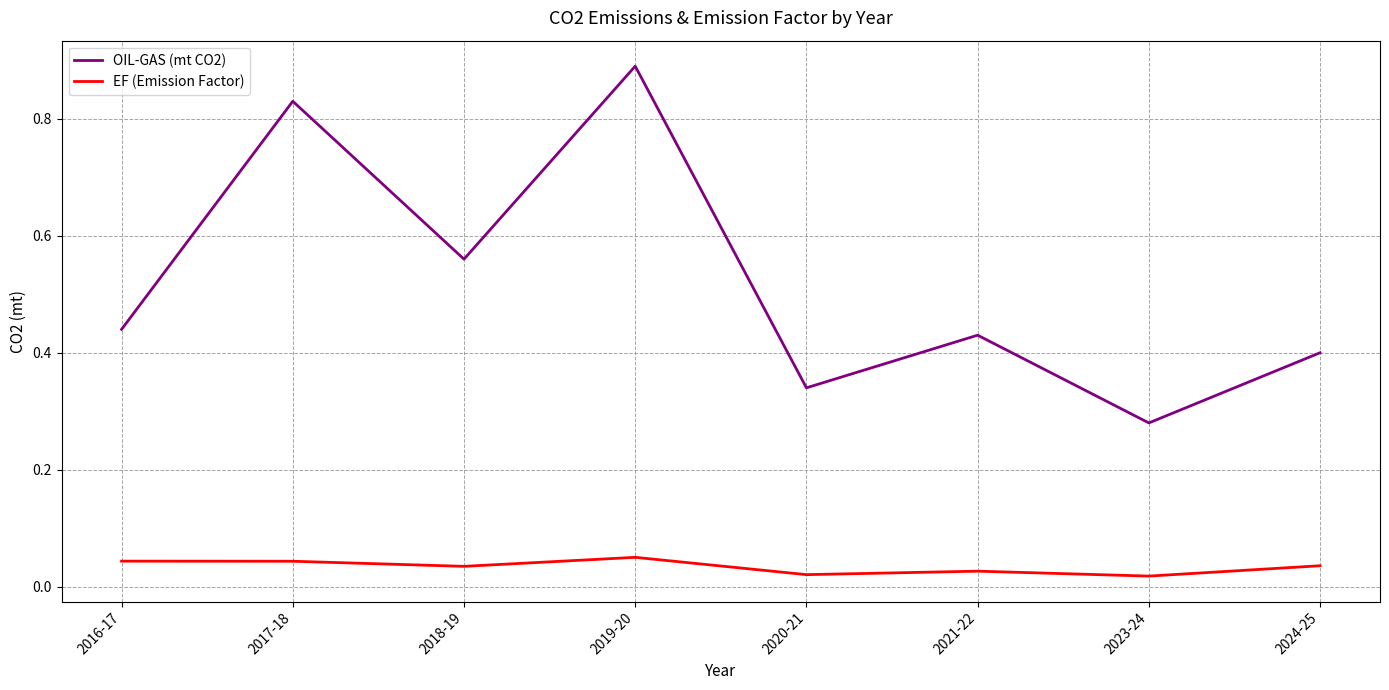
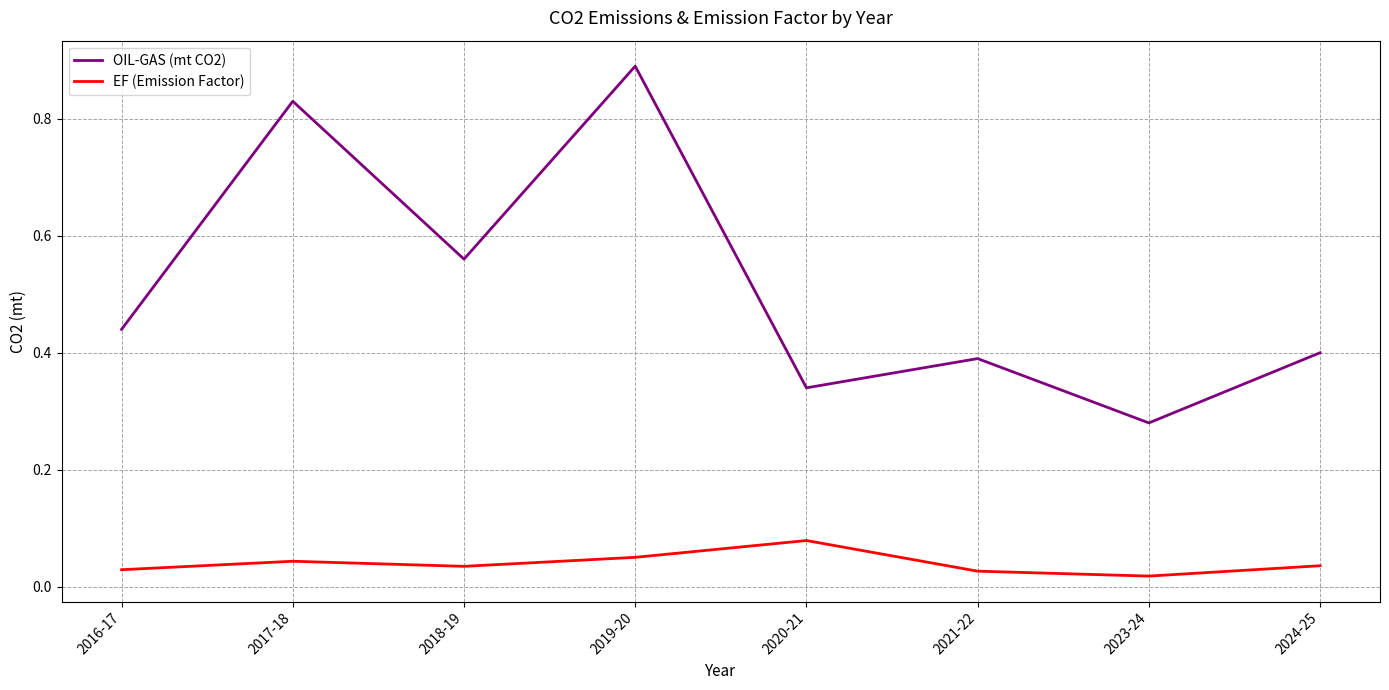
EF (Emission Factor), 2016-17: 0.04 -> 0.03
EF (Emission Factor), 2020-21: 0.02 -> 0.08
OIL-GAS (mt CO2), 2021-22: 0.43 -> 0.39
